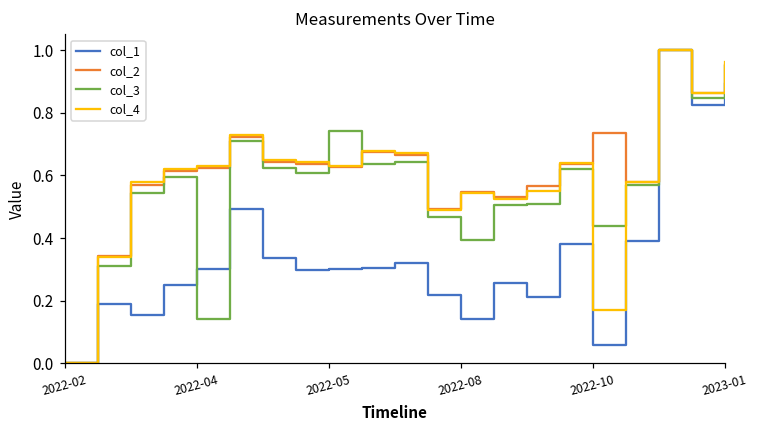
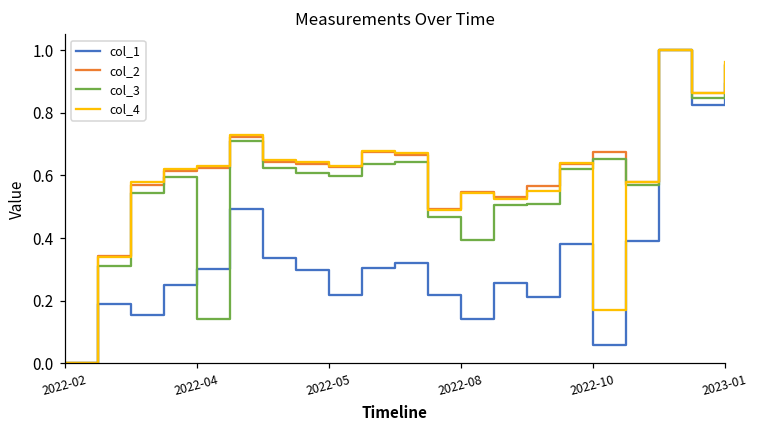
col_1, 2022-05: 0.30 -> 0.22
col_3, 2022-05: 0.74 -> 0.60
col_2, 2022-10: 0.74 -> 0.67
col_3, 2022-10: 0.44 -> 0.65
